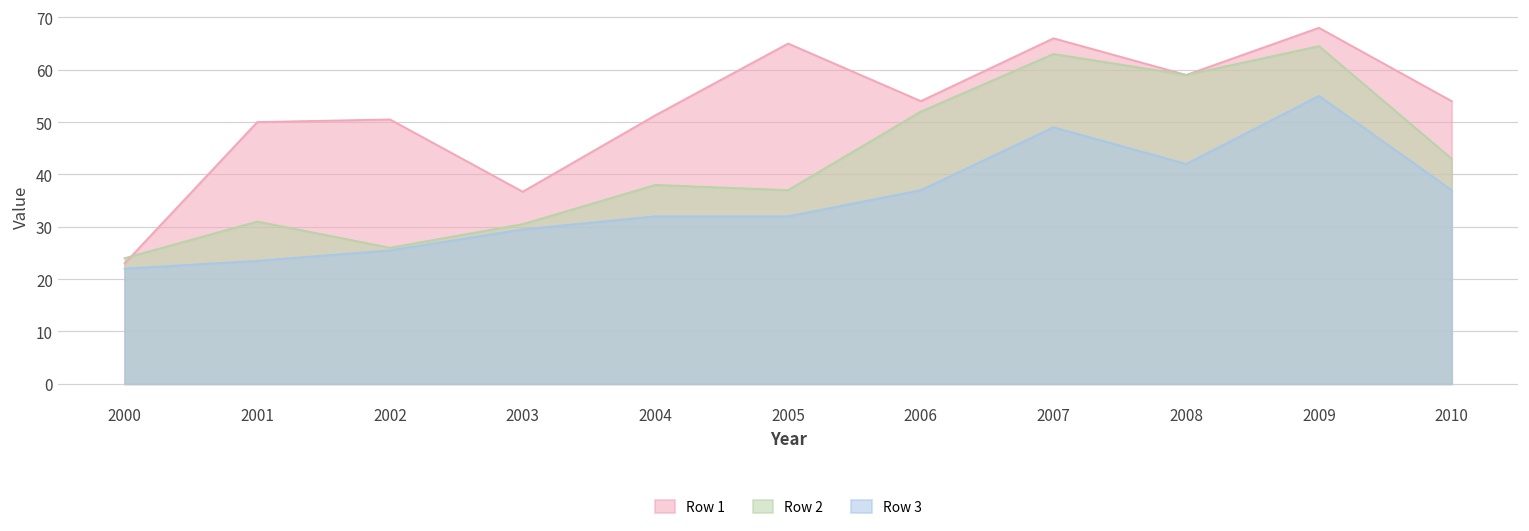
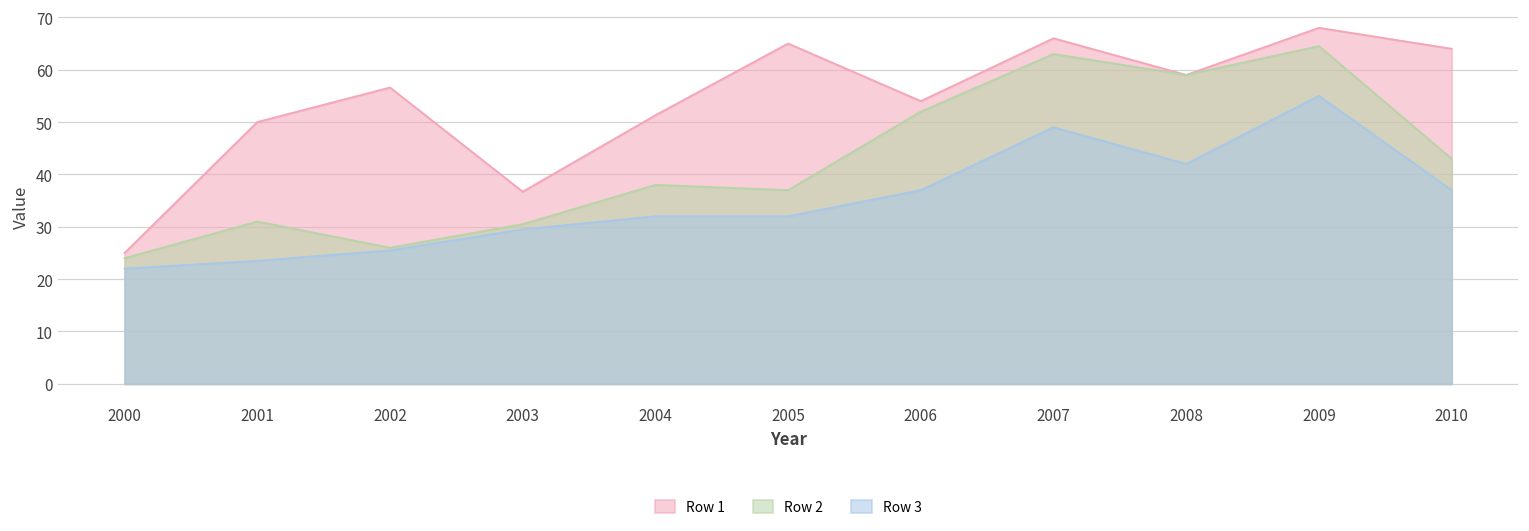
Row 1, 2000: 23 -> 25
Row 1, 2002: 51 -> 57
Row 1, 2010: 54 -> 64
